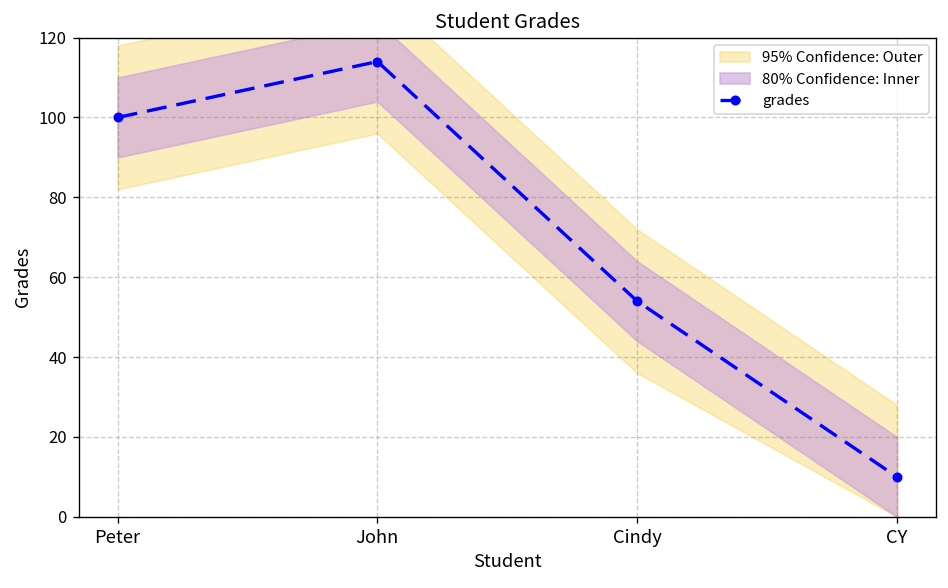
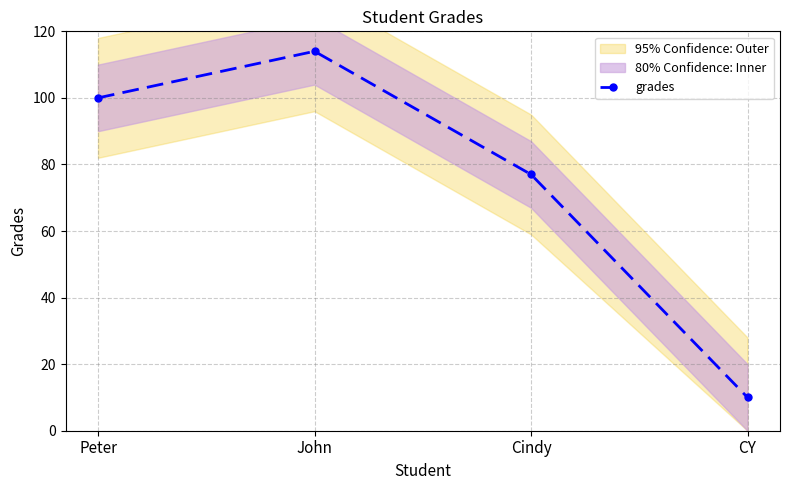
grades, Cindy: 54 -> 77
